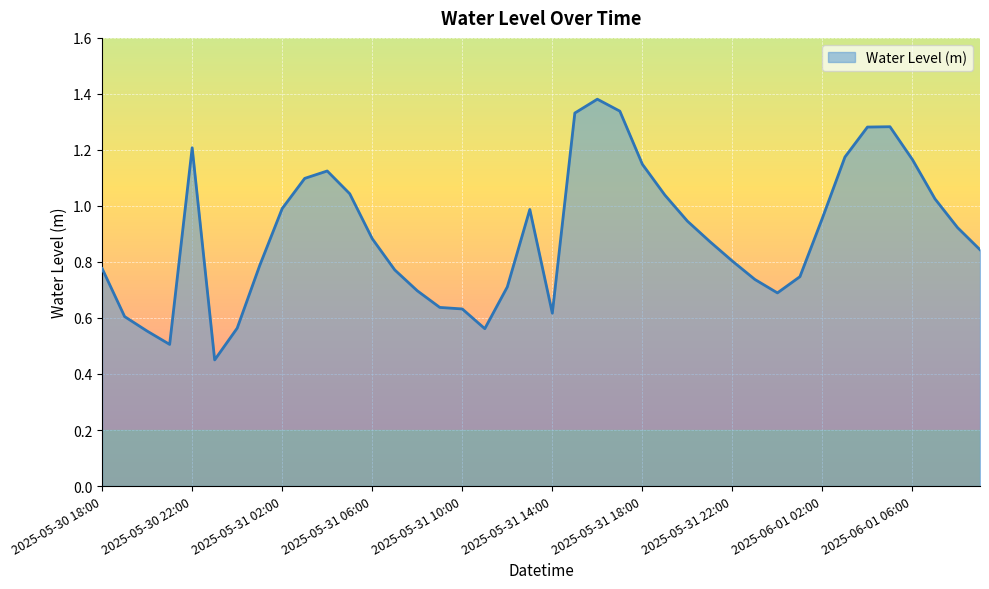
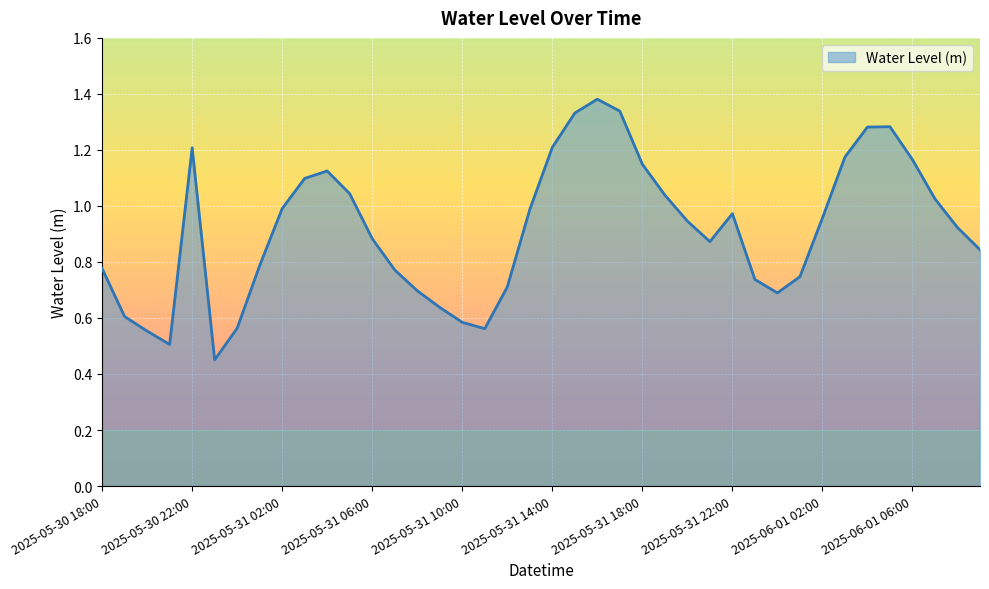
2025-05-31 10:00: 0.63 -> 0.58
2025-05-31 14:00: 0.62 -> 1.21
2025-05-31 22:00: 0.80 -> 0.97
